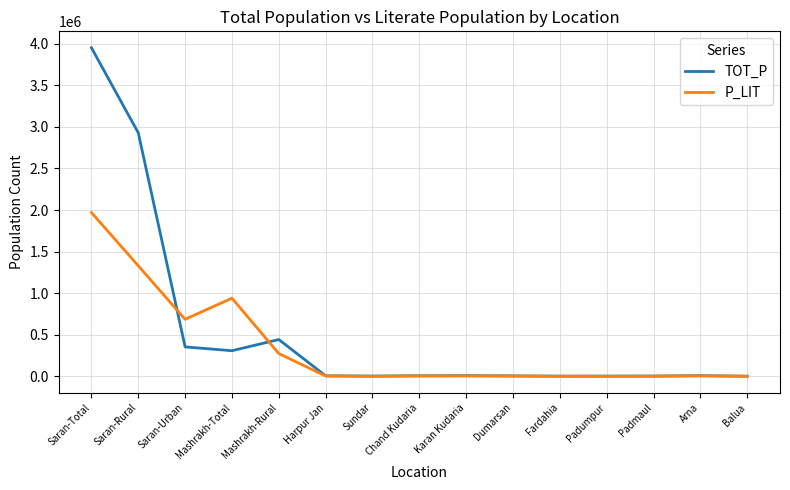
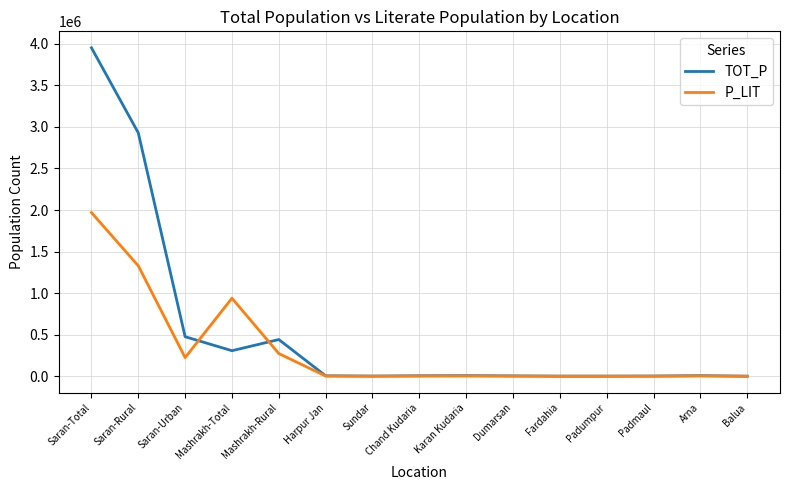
TOT_P, Saran-Urban: 400000 -> 500000
P_LIT, Saran-Urban: 700000 -> 200000
